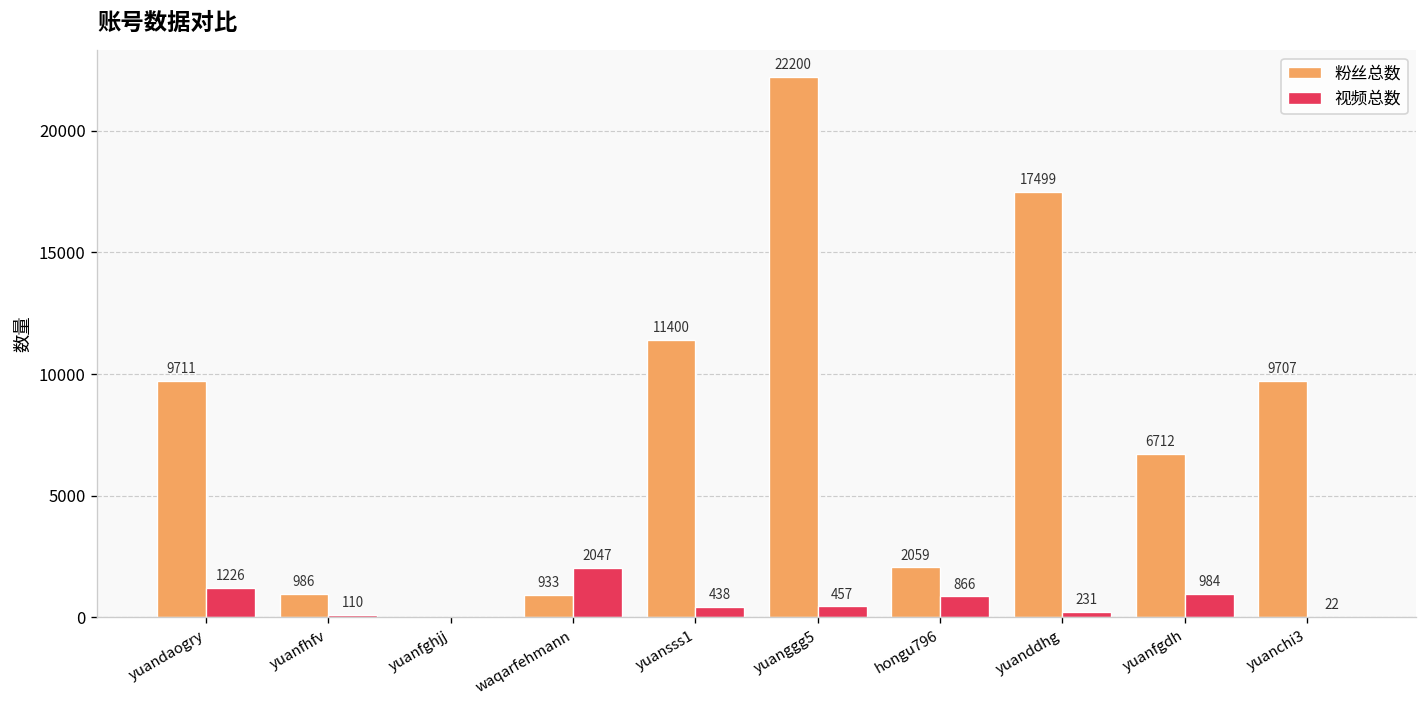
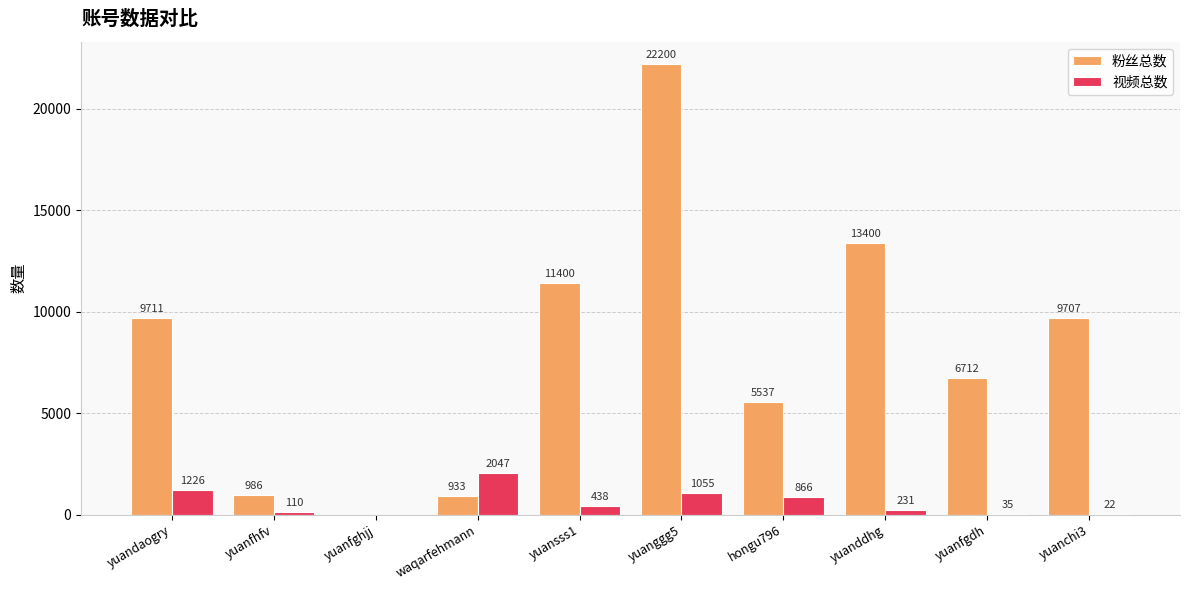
视频总数, yuanggg5: 457 -> 1055
粉丝总数, hongu796: 2059 -> 5537
粉丝总数, yuanddhg: 17499 -> 13400
视频总数, yuanfgdh: 984 -> 35
